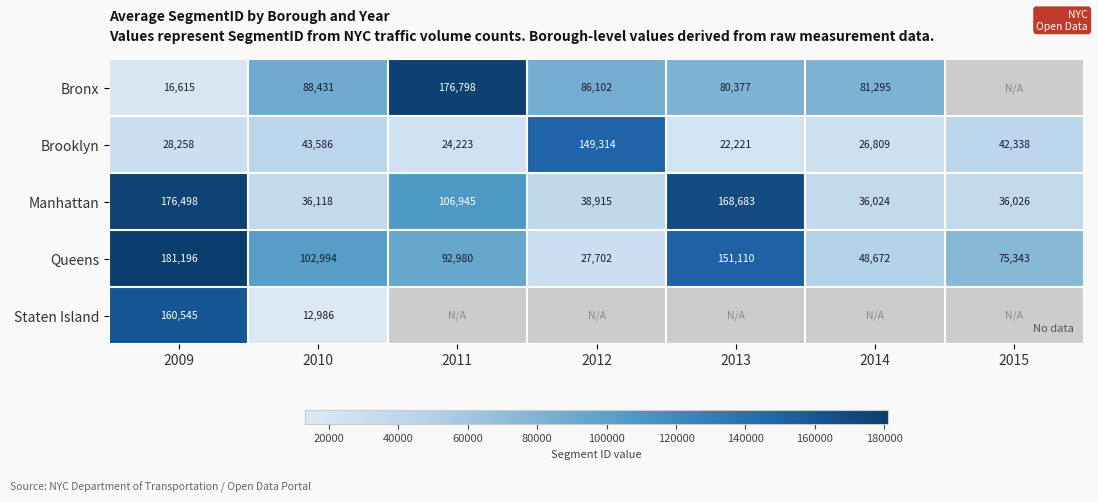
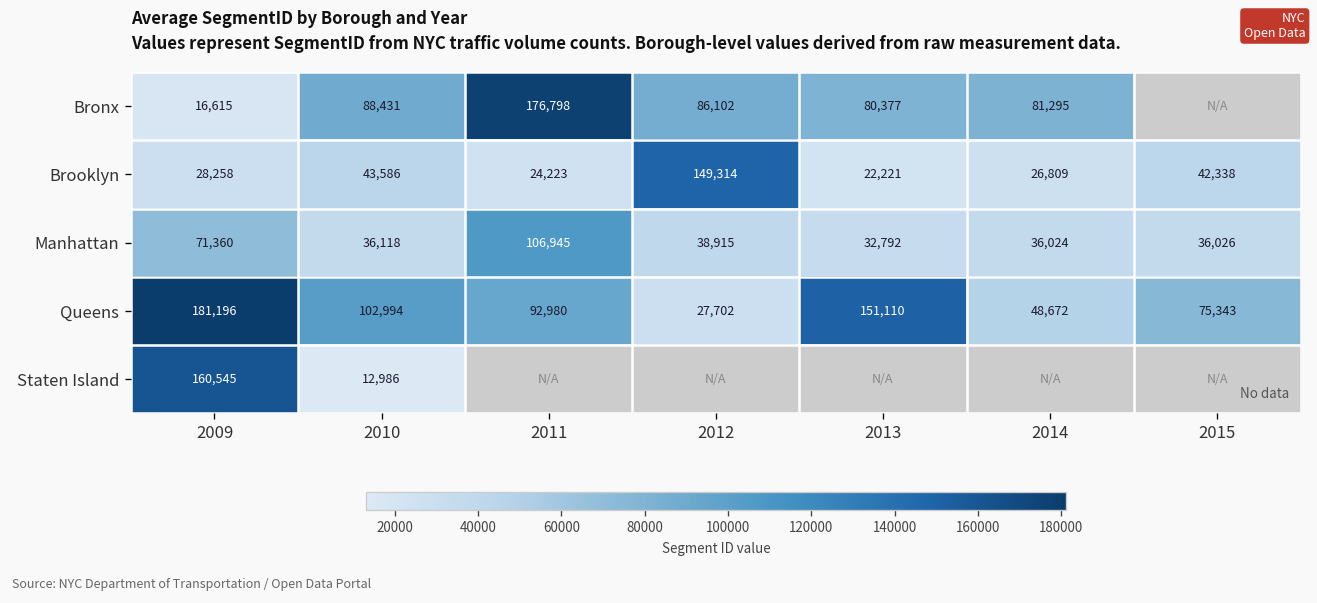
Manhattan, 2009: 176,498 -> 71,360
Manhattan, 2013: 168,683 -> 32,792
